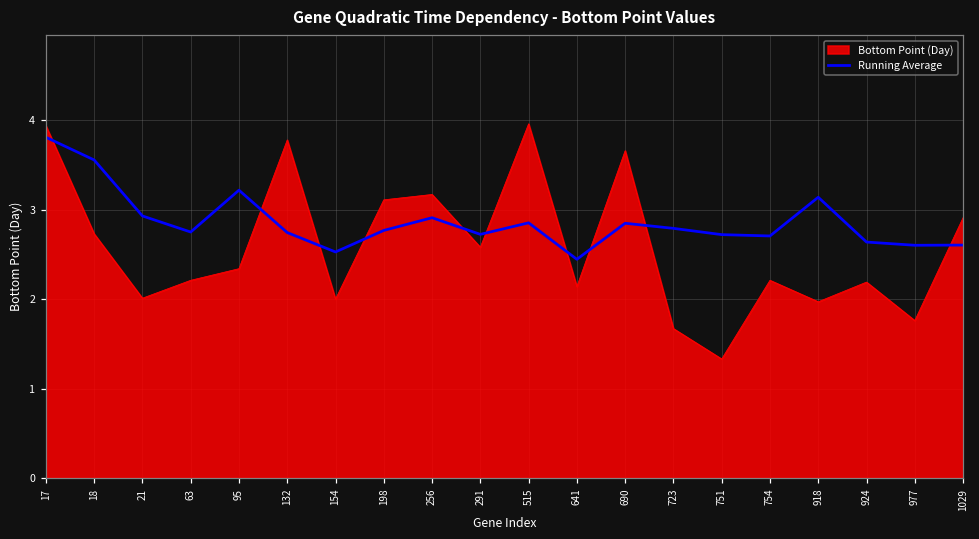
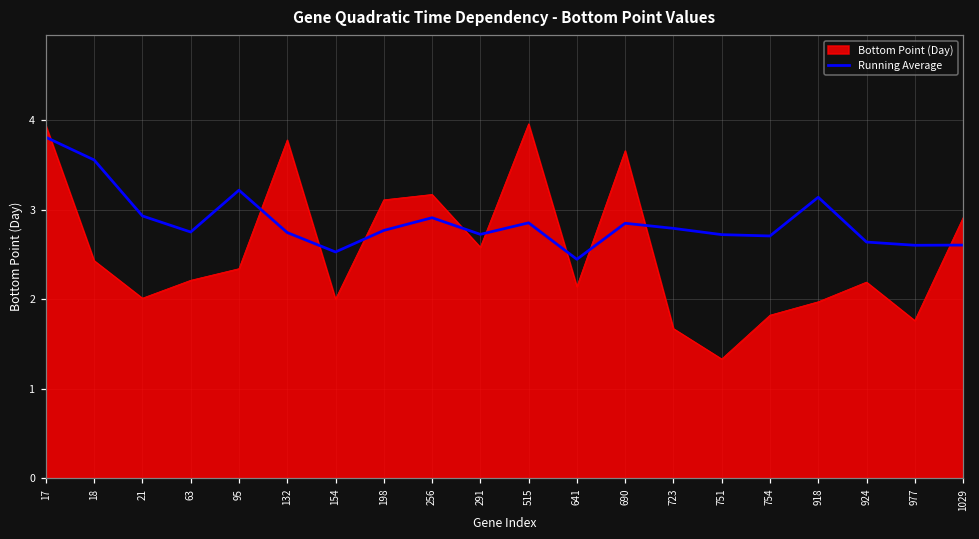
Bottom Point (Day), 18: 2.7 -> 2.4
Bottom Point (Day), 754: 2.2 -> 1.8
